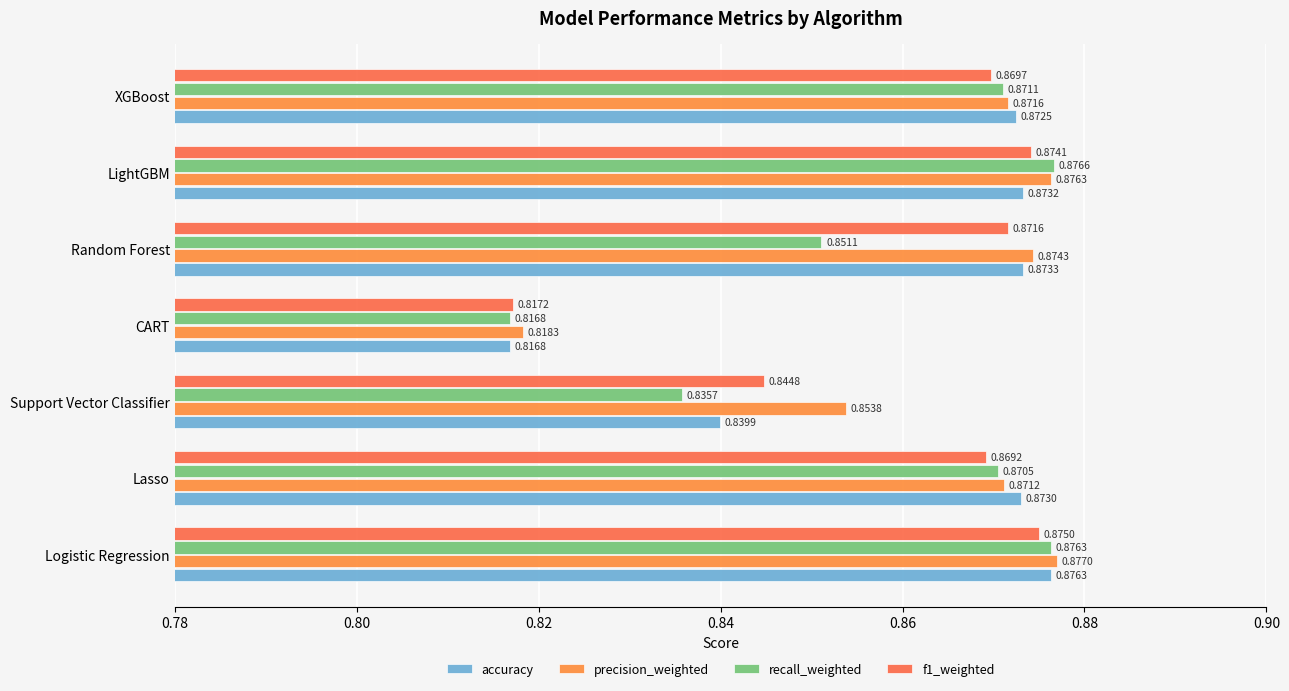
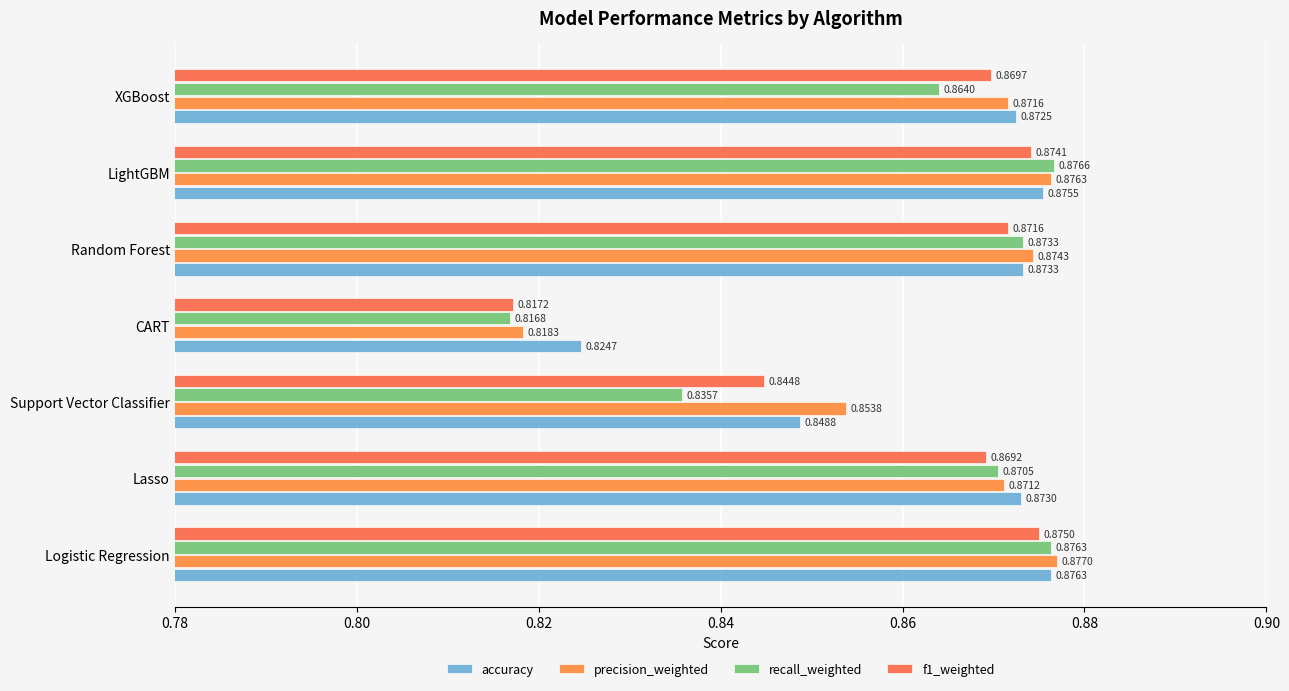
recall_weighted, XGBoost: 0.8711 -> 0.8640
accuracy, LightGBM: 0.8732 -> 0.8755
recall_weighted, Random Forest: 0.8511 -> 0.8733
accuracy, CART: 0.8168 -> 0.8247
accuracy, Support Vector Classifier: 0.8399 -> 0.8488
